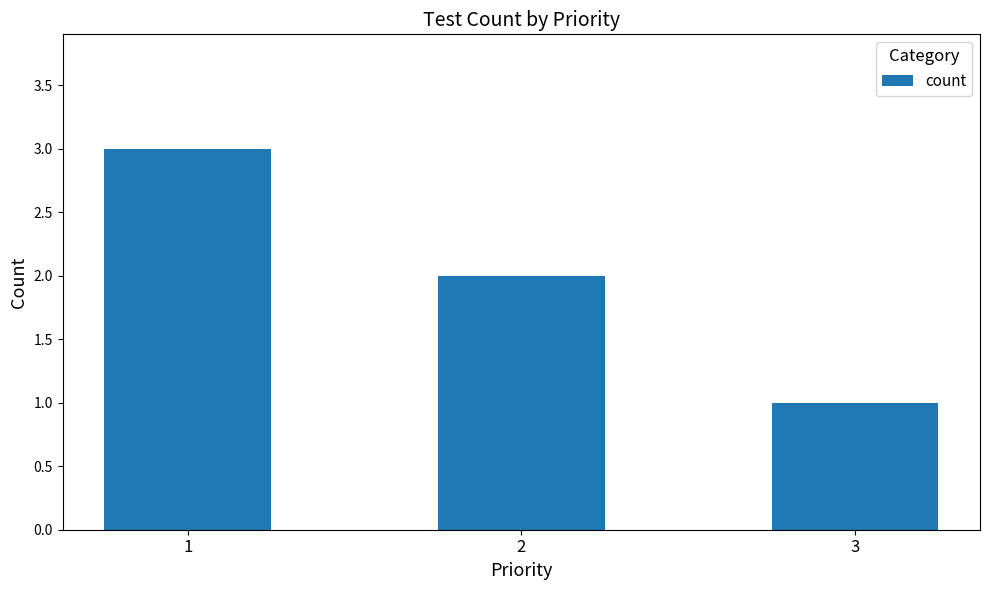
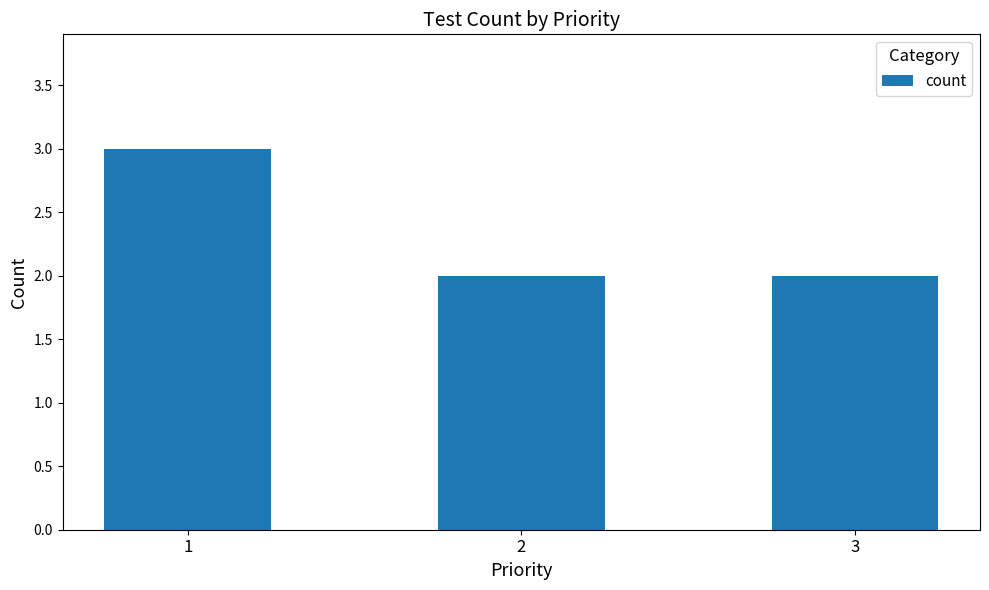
3: 1 -> 2
